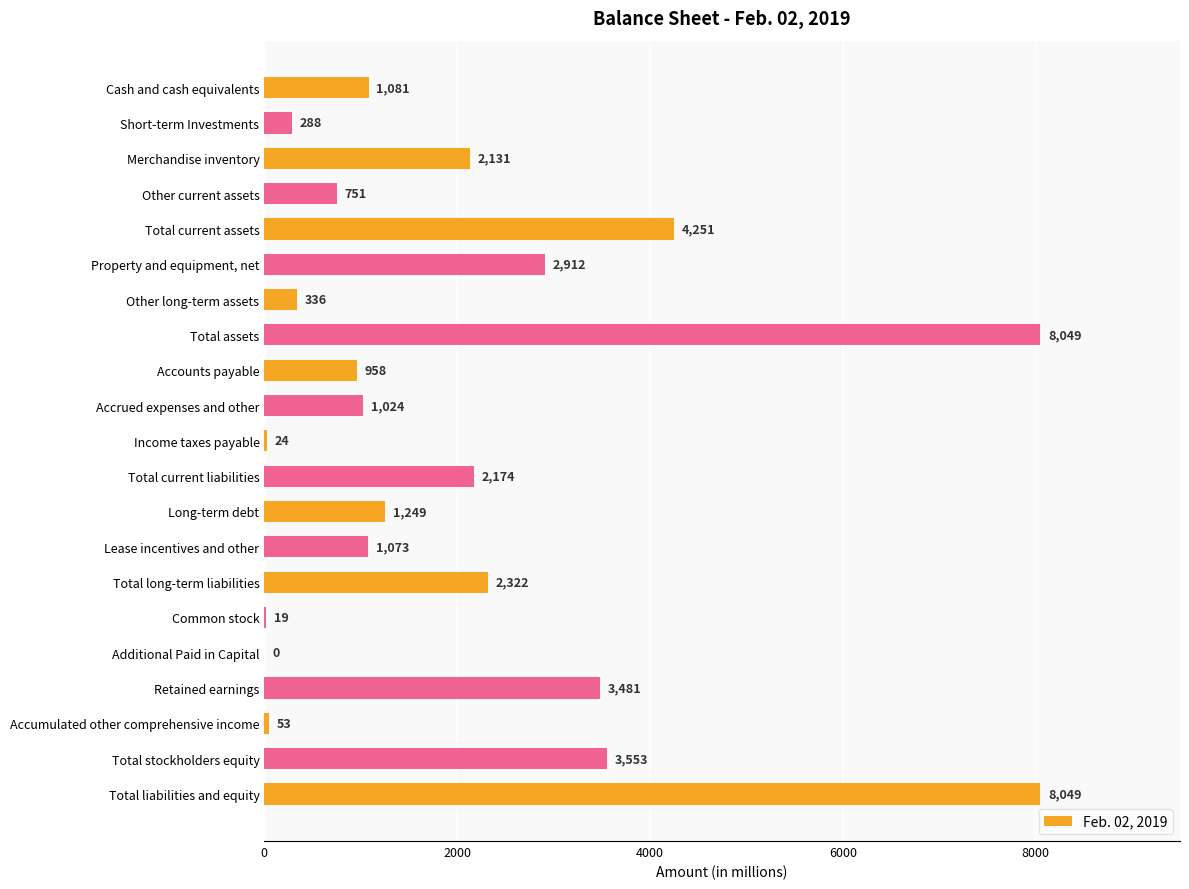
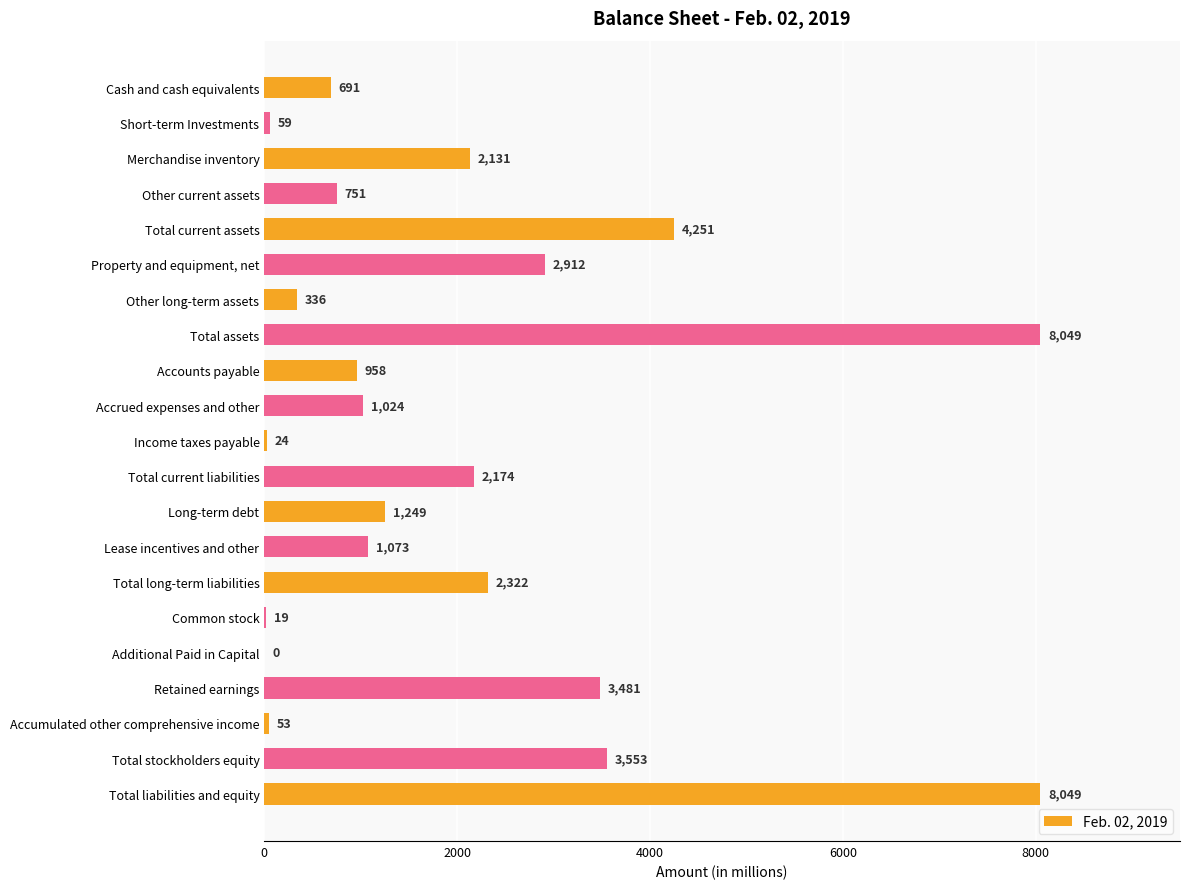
Cash and cash equivalents: 1,081 -> 691
Short-term Investments: 288 -> 59
